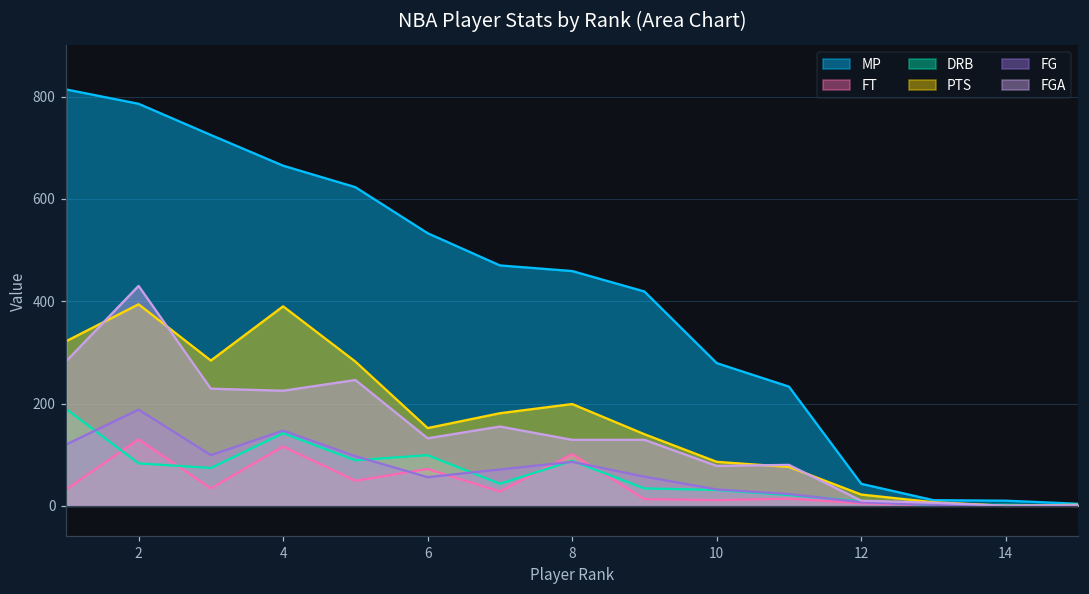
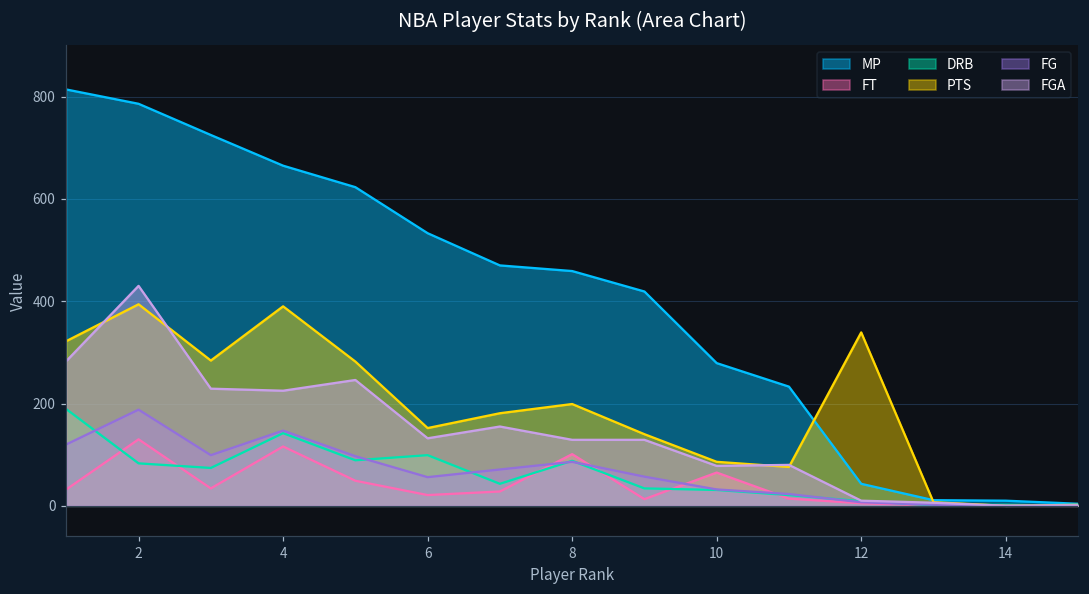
FT, 6: 70 -> 20
FT, 10: 10 -> 70
PTS, 12: 20 -> 340
